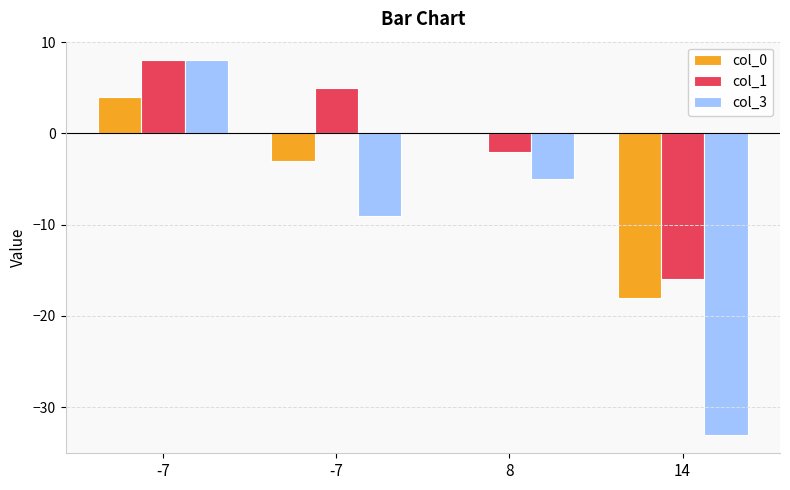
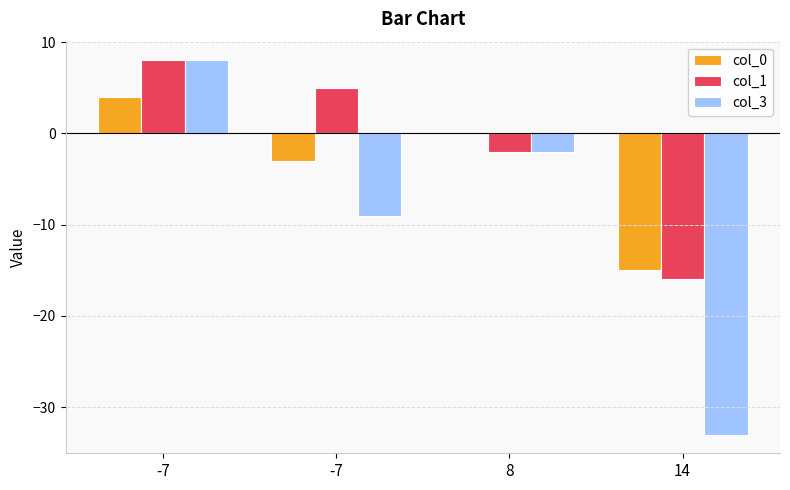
col_3, 8: -5 -> -2
col_0, 14: -18 -> -15
